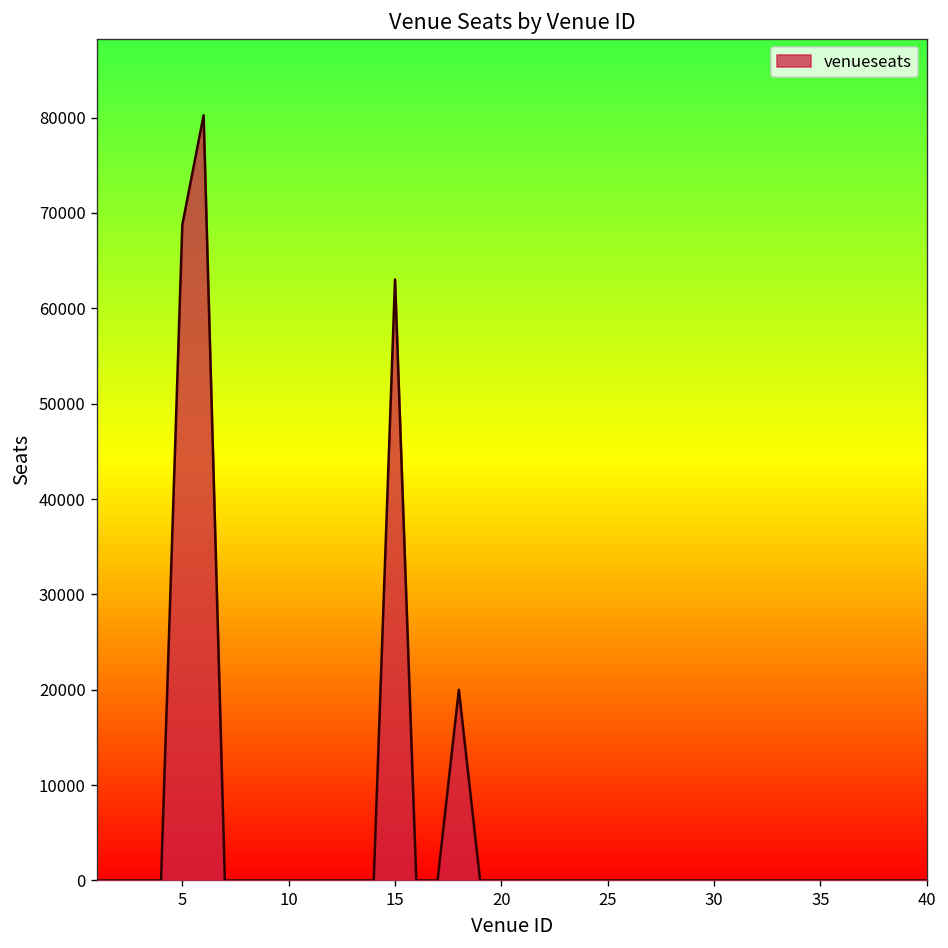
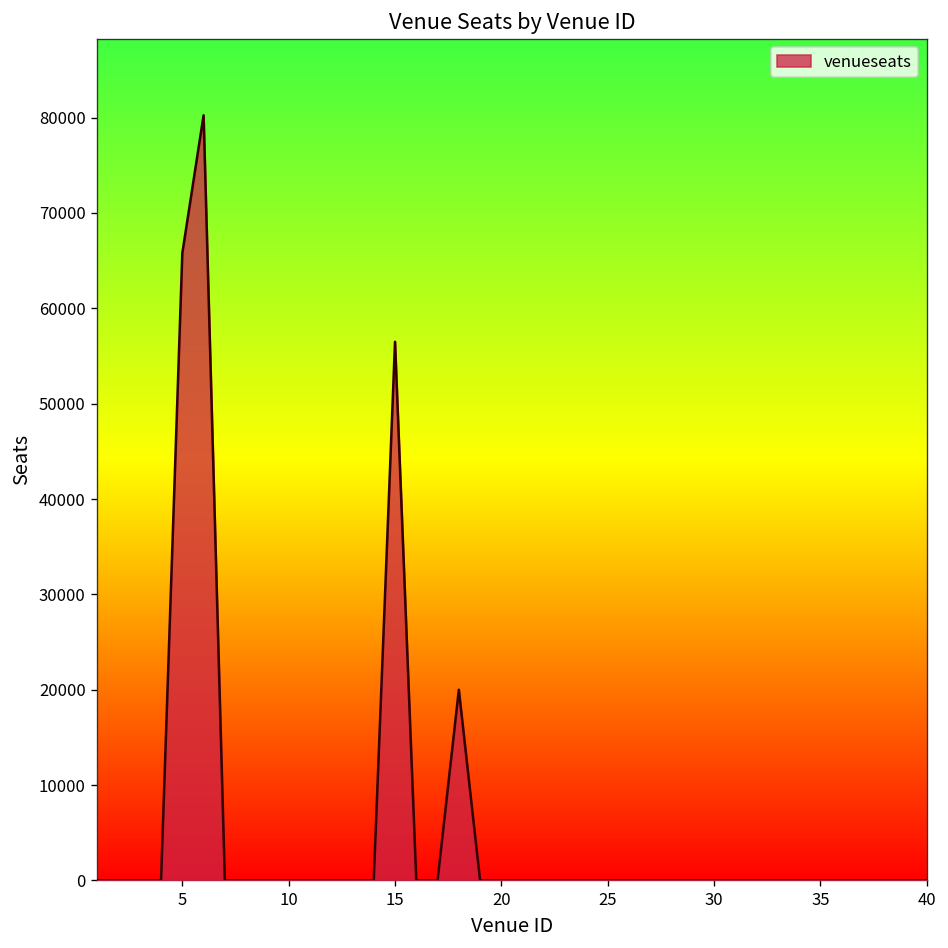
5: 69000 -> 66000
15: 63000 -> 56000
